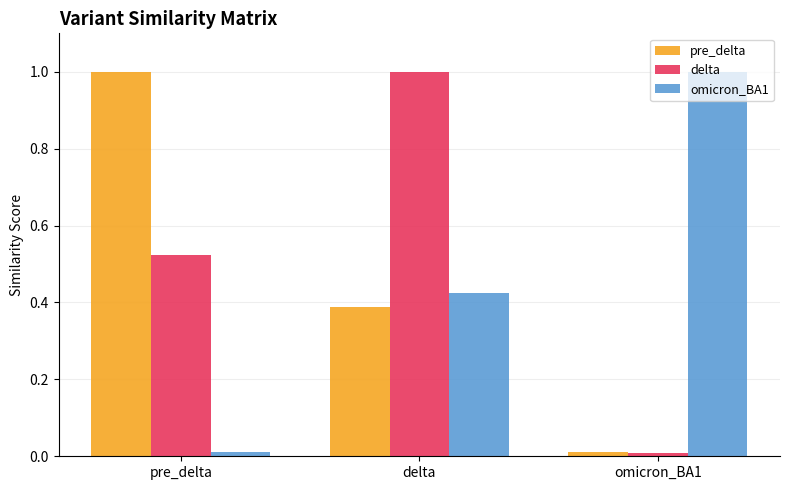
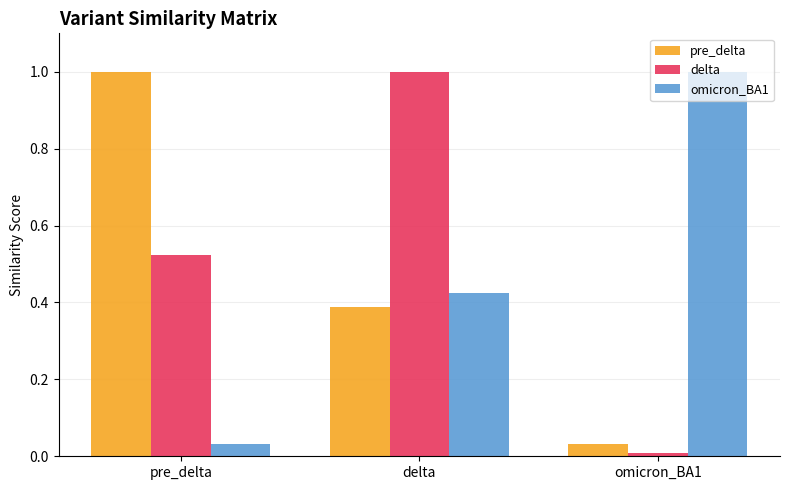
omicron_BA1, pre_delta: 0.01 -> 0.03
pre_delta, omicron_BA1: 0.01 -> 0.03
